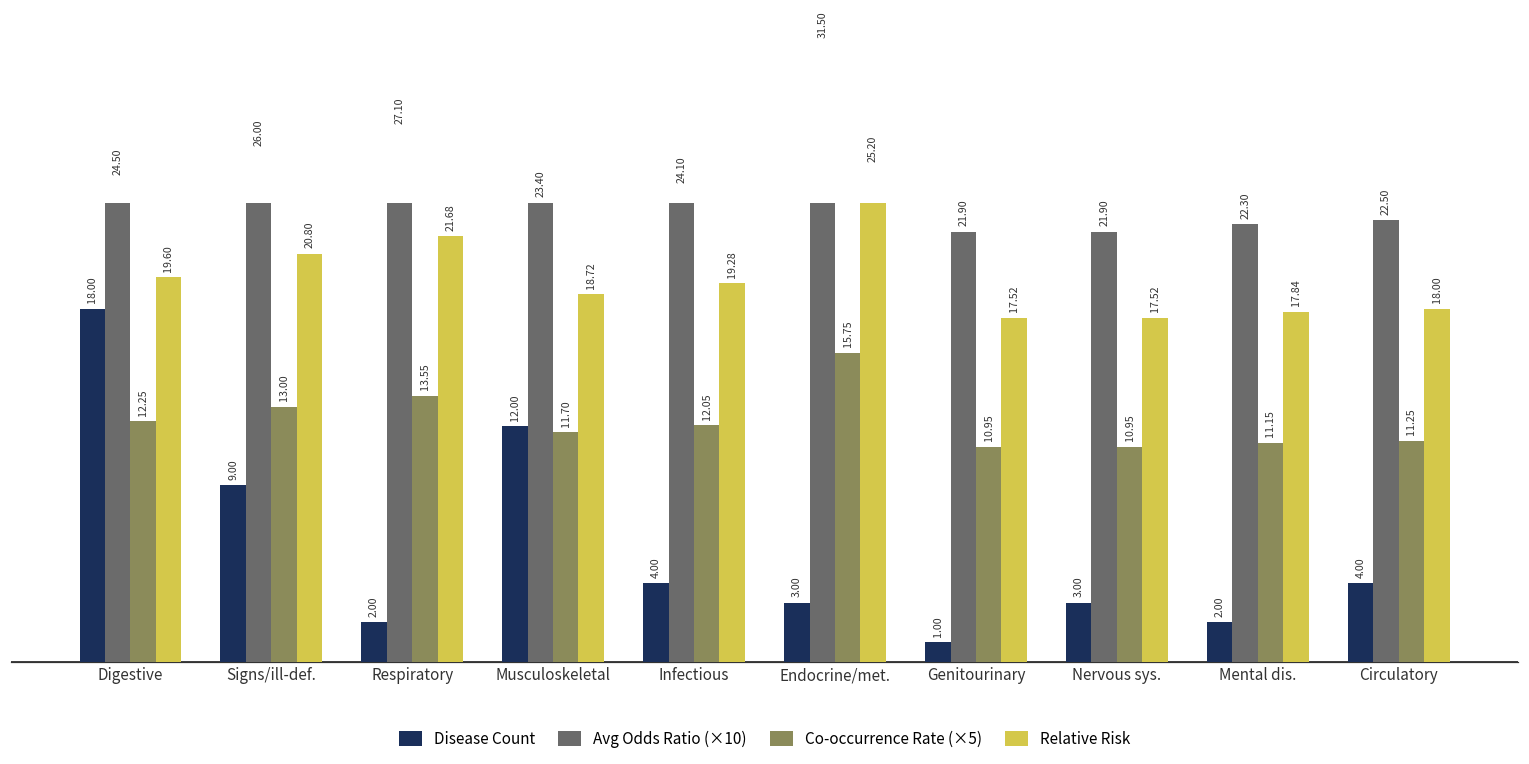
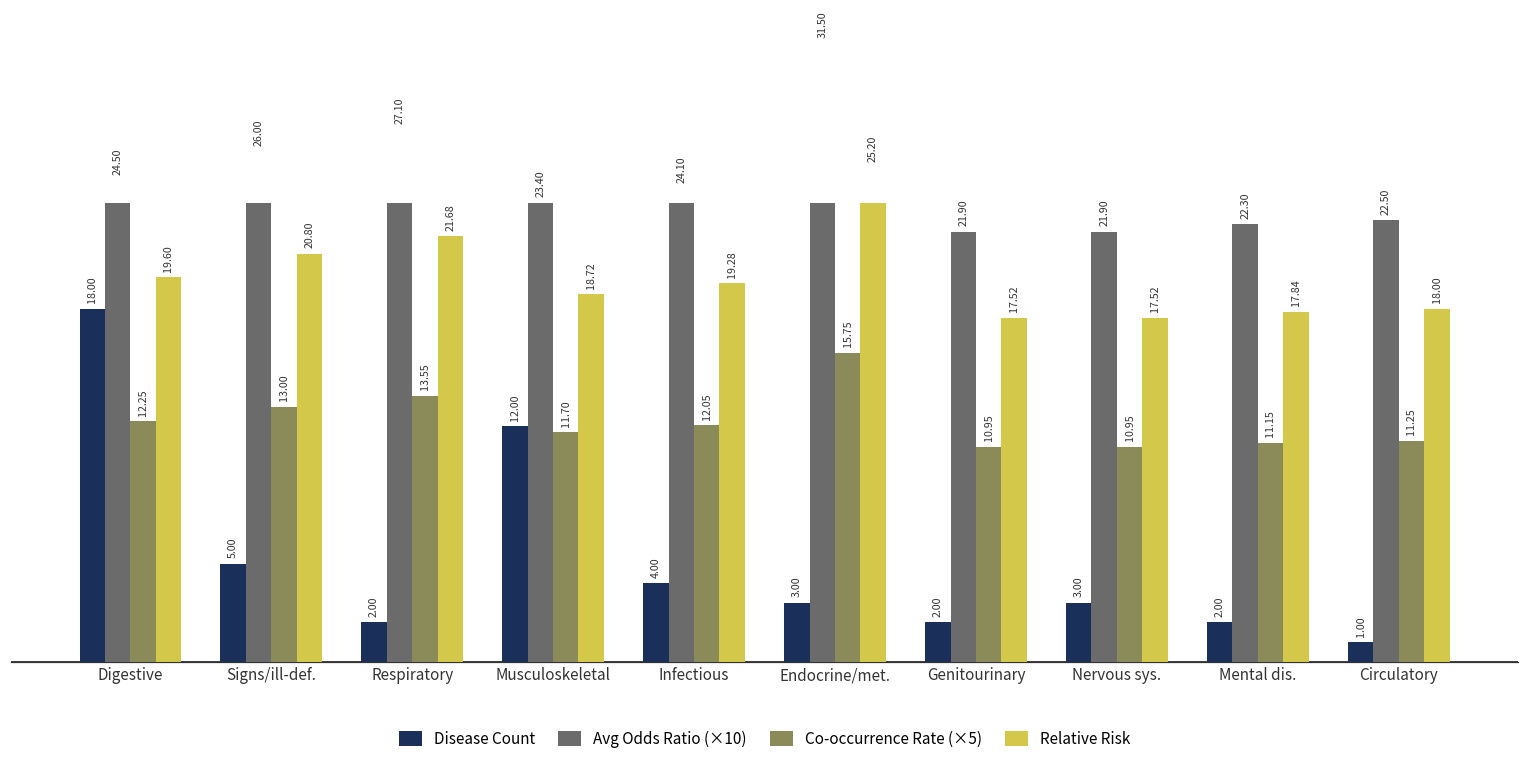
Disease Count, Signs/ill-def.: 9.00 -> 5.00
Disease Count, Genitourinary: 1.00 -> 2.00
Disease Count, Circulatory: 4.00 -> 1.00
